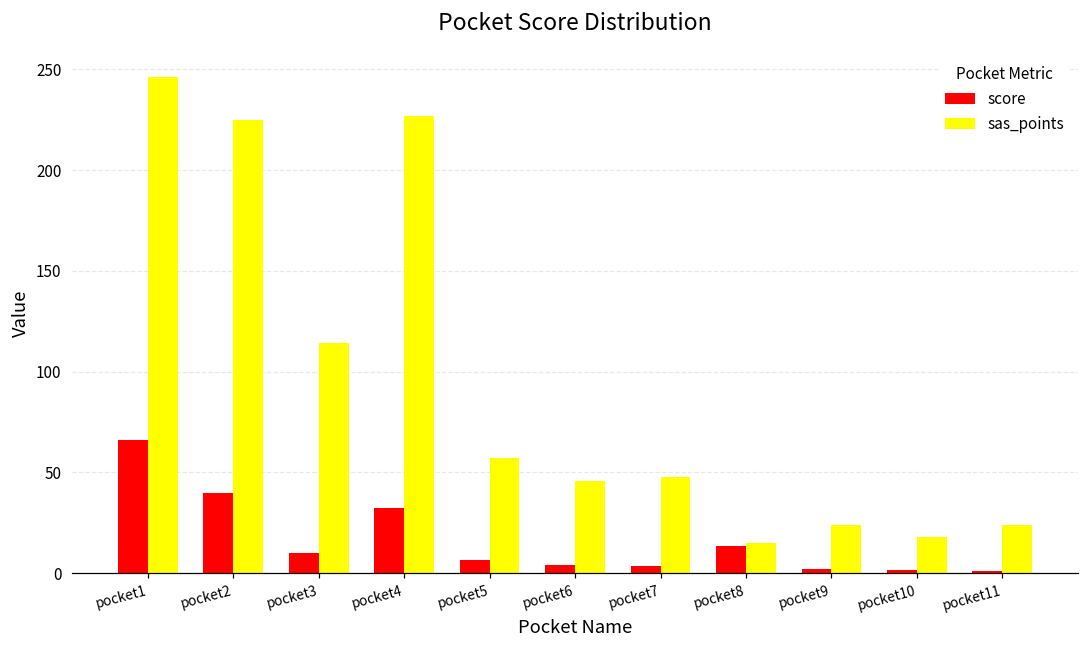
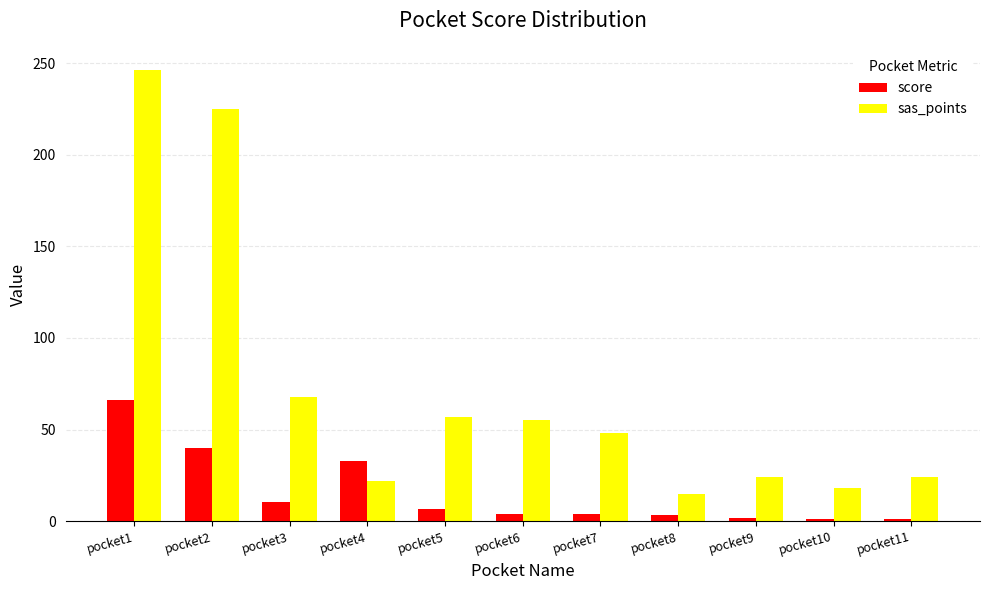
sas_points, pocket3: 114 -> 68
sas_points, pocket4: 227 -> 22
sas_points, pocket6: 46 -> 55
score, pocket8: 14 -> 3
